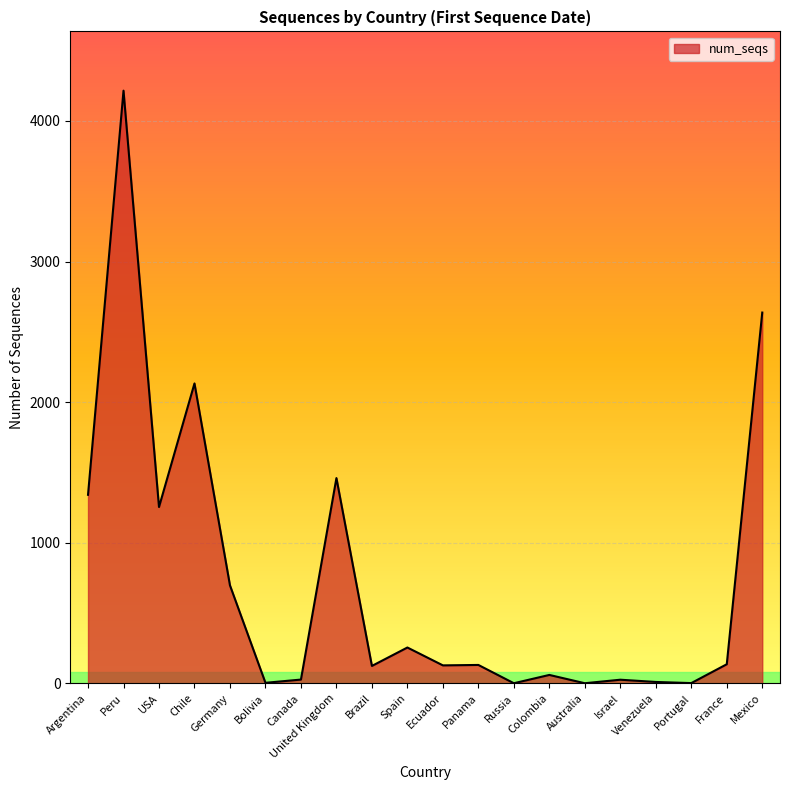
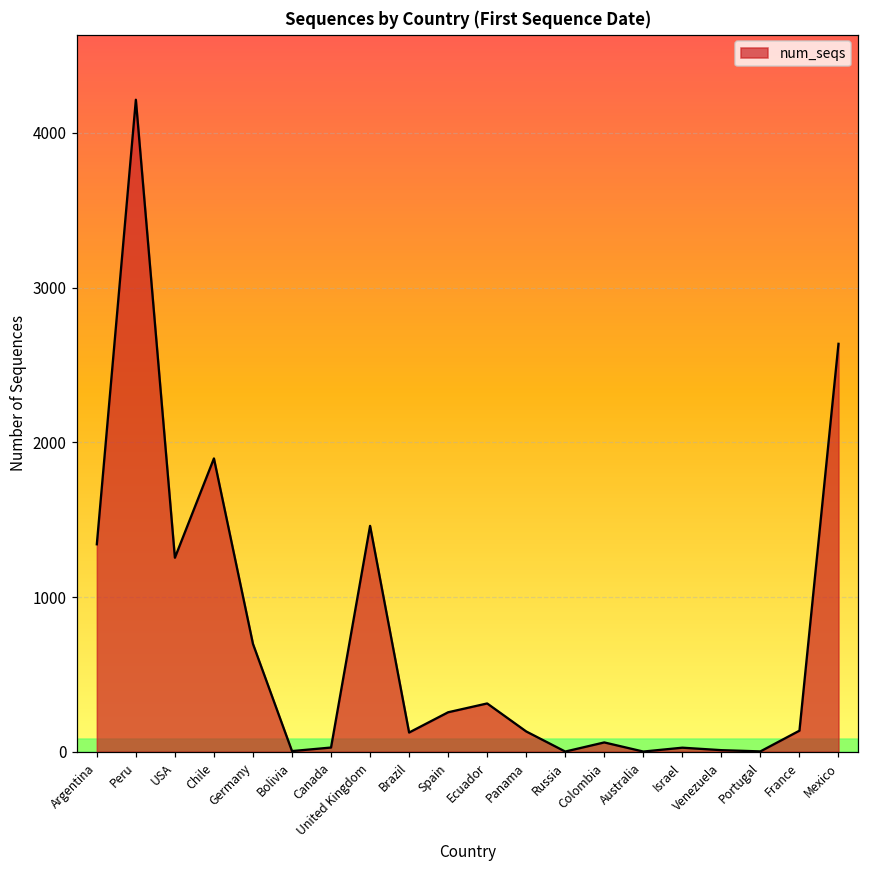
Chile: 2130 -> 1900
Ecuador: 130 -> 310
